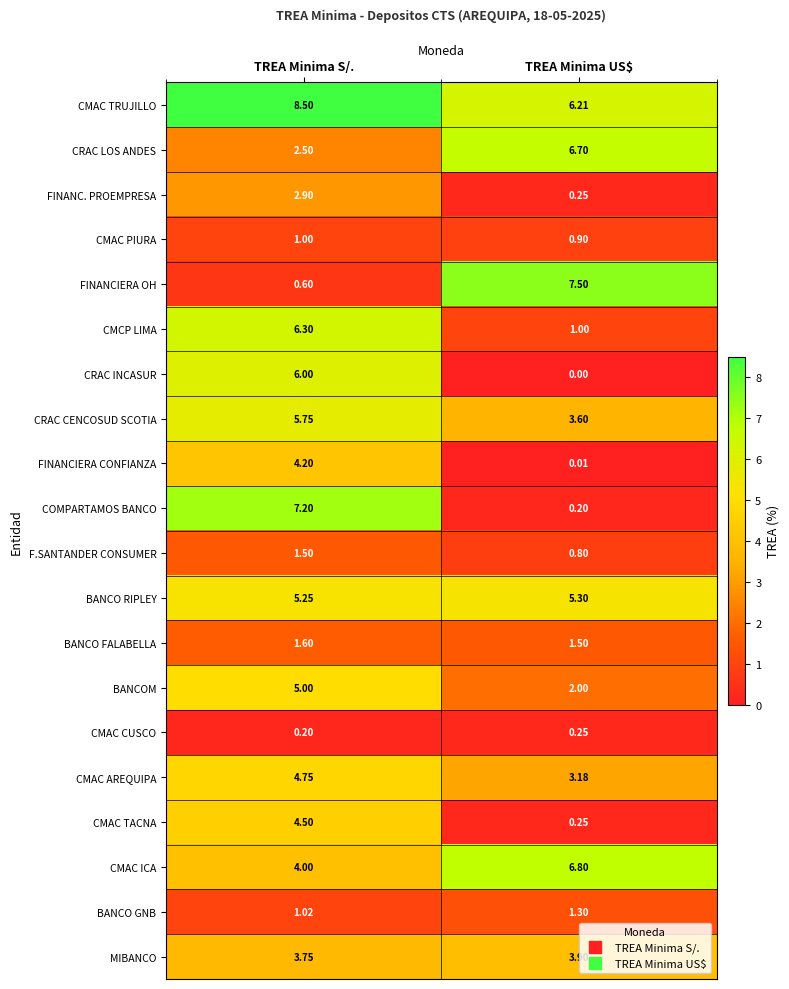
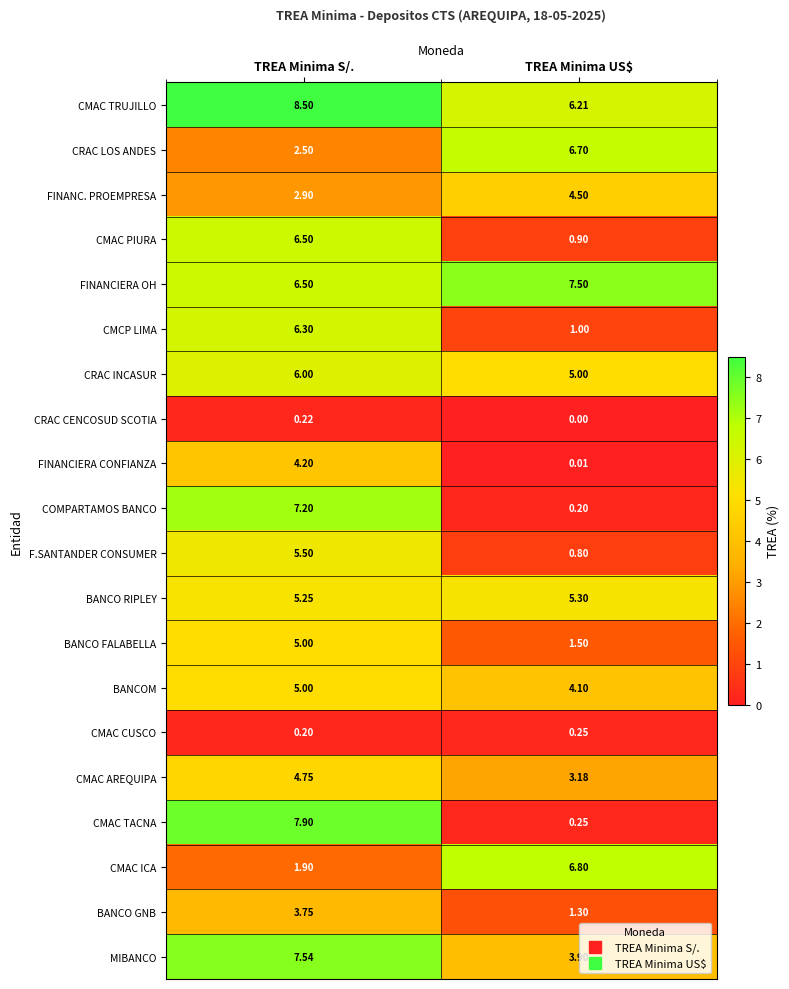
FINANC. PROEMPRESA, TREA Minima US$: 0.25 -> 4.50
CMAC PIURA, TREA Minima S/.: 1.00 -> 6.50
FINANCIERA OH, TREA Minima S/.: 0.60 -> 6.50
CRAC INCASUR, TREA Minima US$: 0.00 -> 5.00
CRAC CENCOSUD SCOTIA, TREA Minima S/.: 5.75 -> 0.22
CRAC CENCOSUD SCOTIA, TREA Minima US$: 3.60 -> 0.00
F.SANTANDER CONSUMER, TREA Minima S/.: 1.50 -> 5.50
BANCO FALABELLA, TREA Minima S/.: 1.60 -> 5.00
BANCOM, TREA Minima US$: 2.00 -> 4.10
CMAC TACNA, TREA Minima S/.: 4.50 -> 7.90
CMAC ICA, TREA Minima S/.: 4.00 -> 1.90
BANCO GNB, TREA Minima S/.: 1.02 -> 3.75
MIBANCO, TREA Minima S/.: 3.75 -> 7.54
